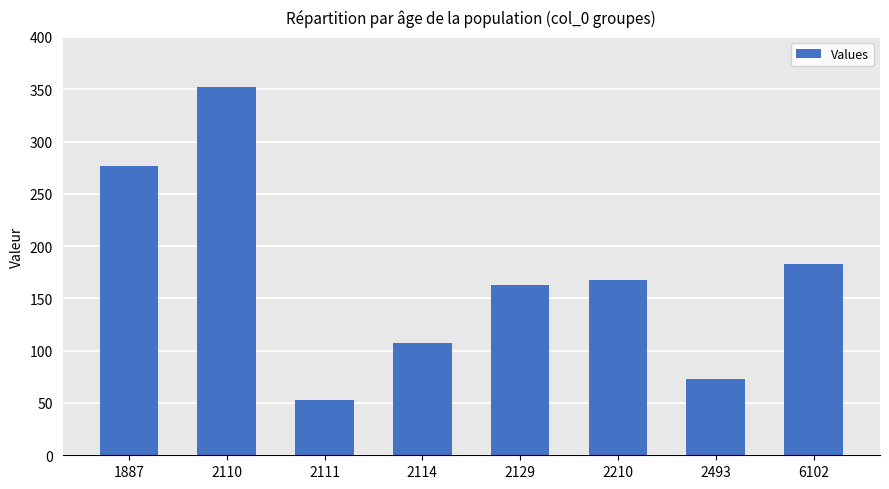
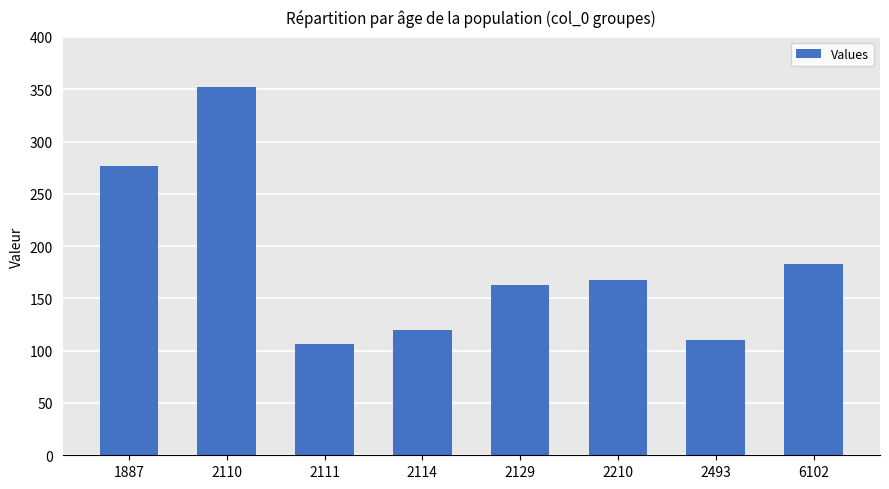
2111: 53 -> 106
2114: 107 -> 120
2493: 73 -> 110
